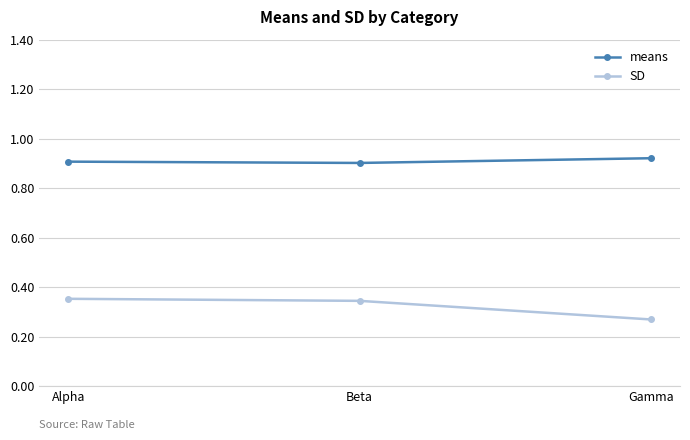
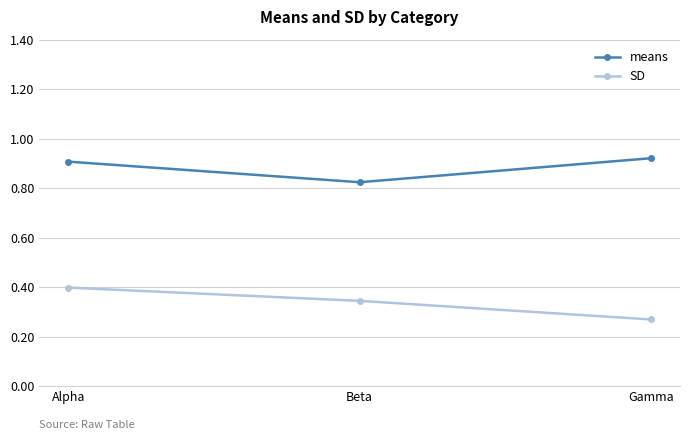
SD, Alpha: 0.35 -> 0.40
means, Beta: 0.90 -> 0.82
